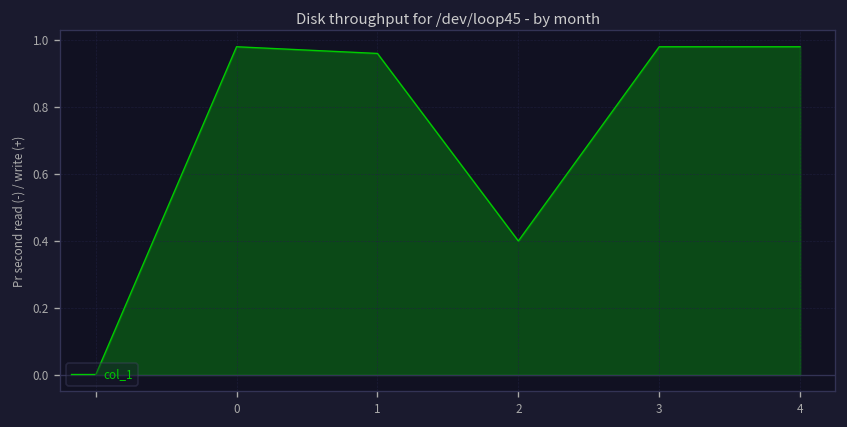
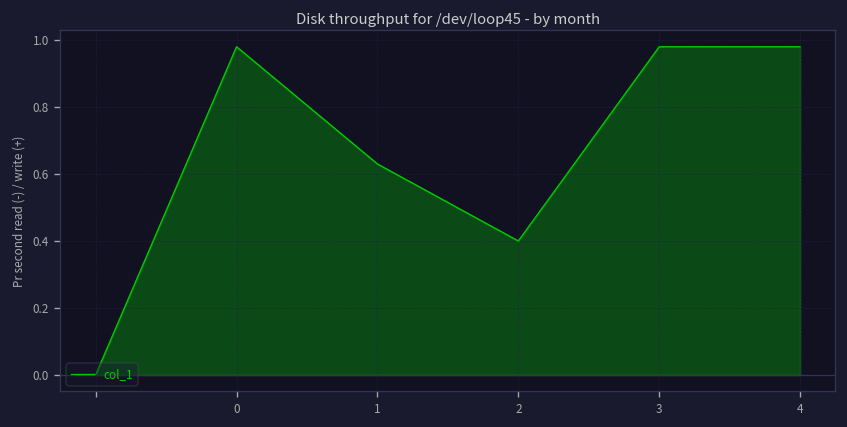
1: 0.96 -> 0.63
